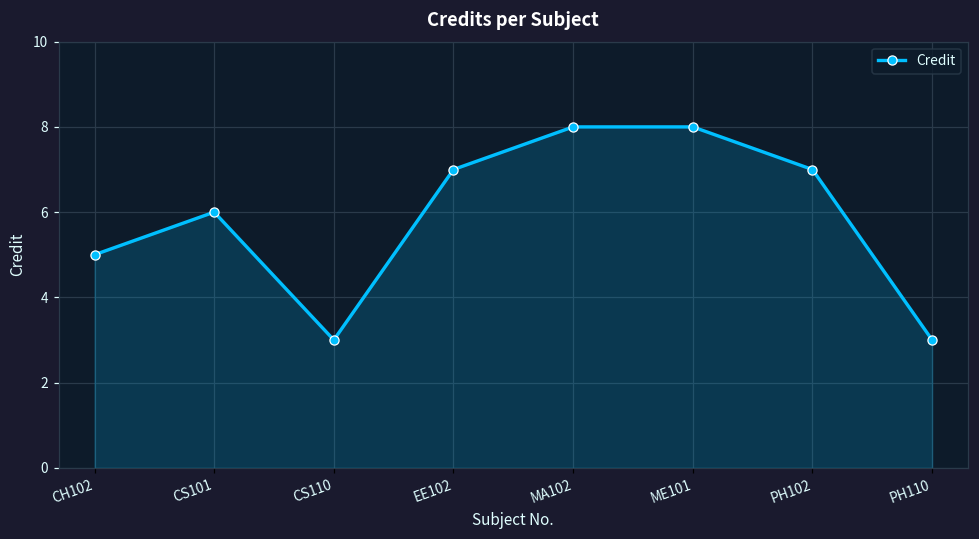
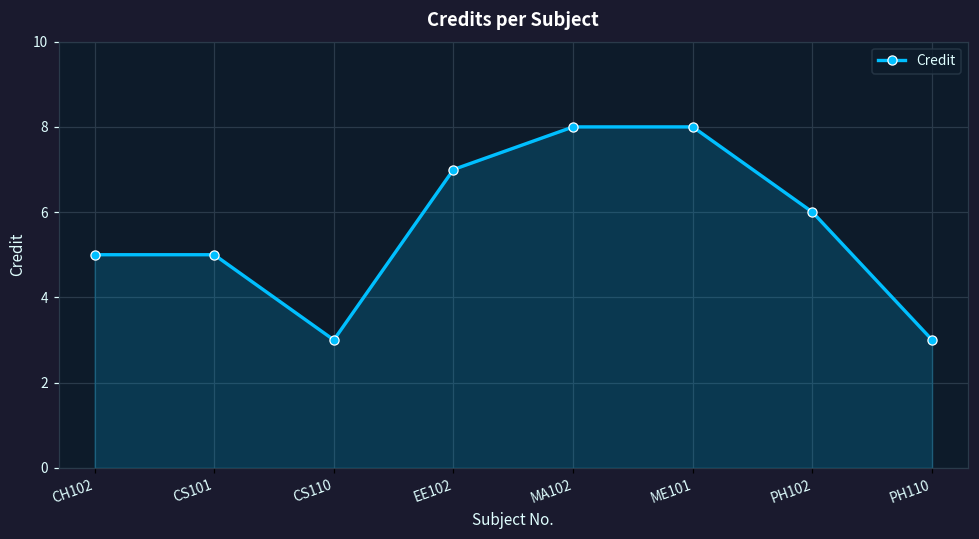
CS101: 6 -> 5
PH102: 7 -> 6
